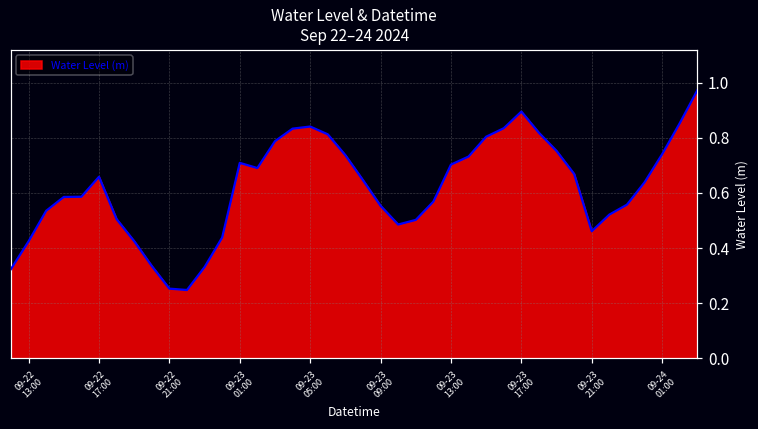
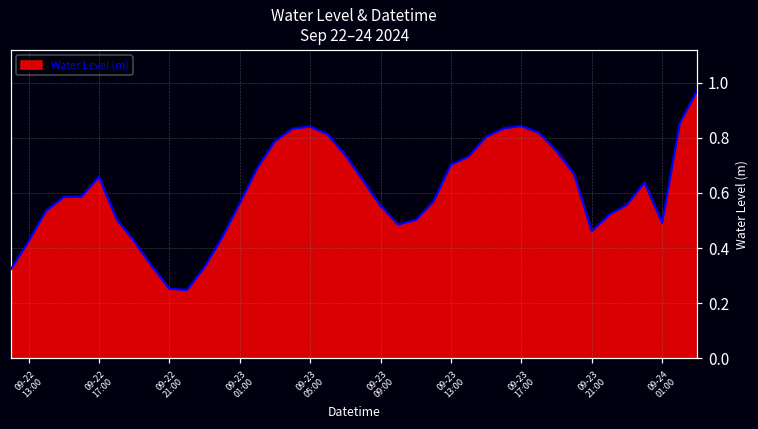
09-23 01:00: 0.71 -> 0.56
09-23 17:00: 0.89 -> 0.84
09-24 01:00: 0.74 -> 0.49
